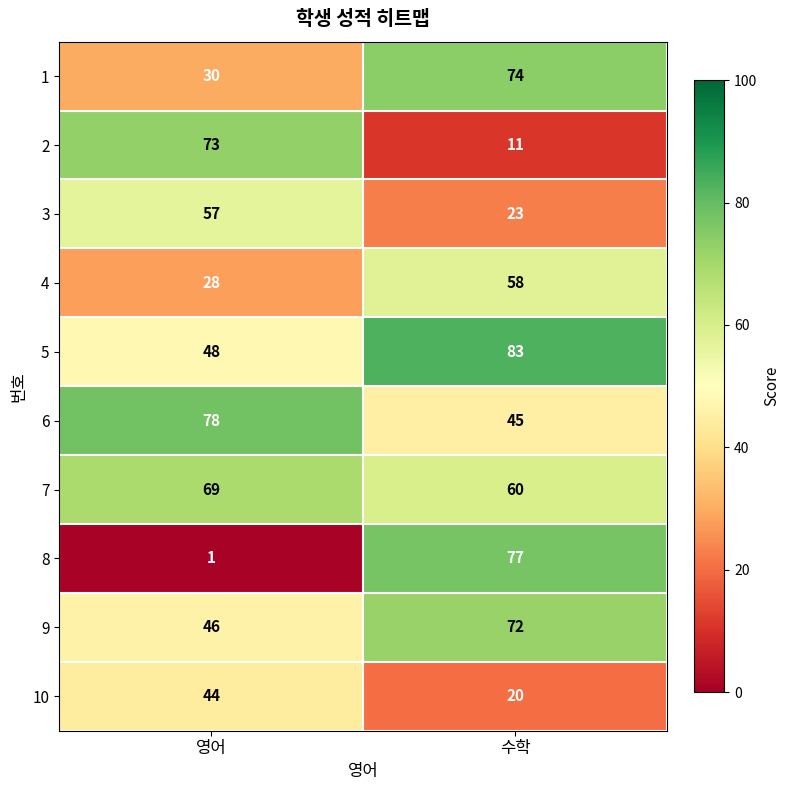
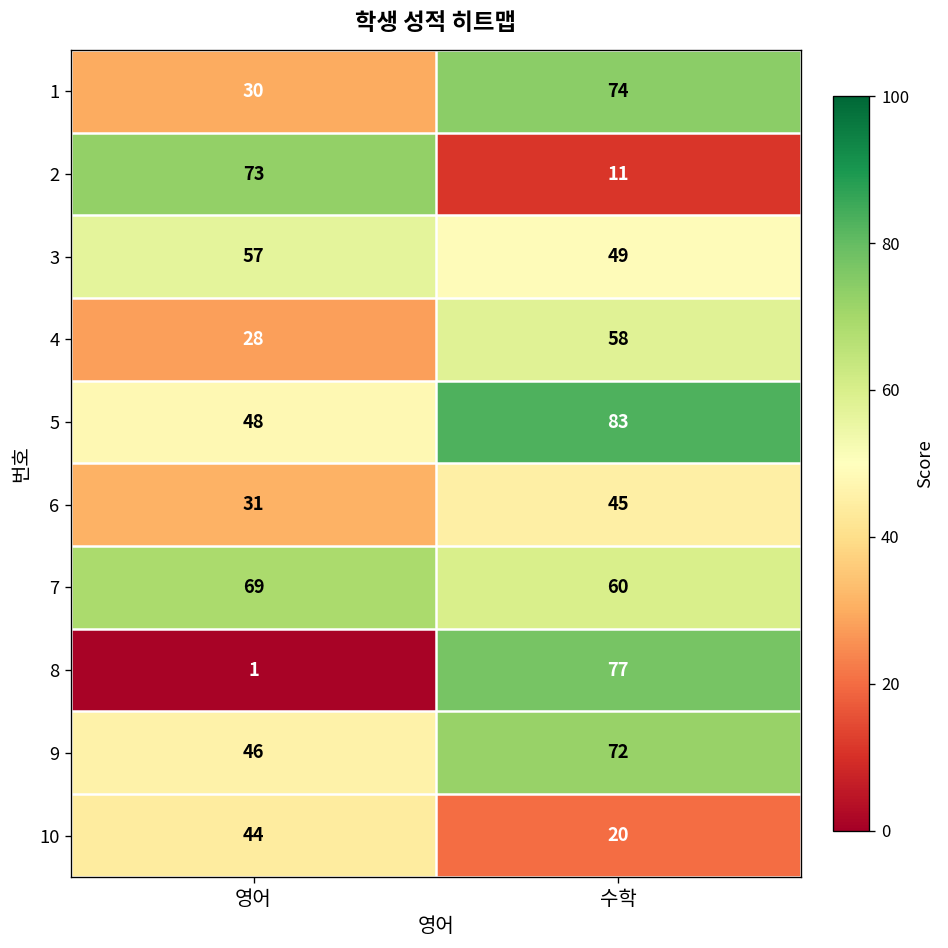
3, 수학: 23 -> 49
6, 영어: 78 -> 31
